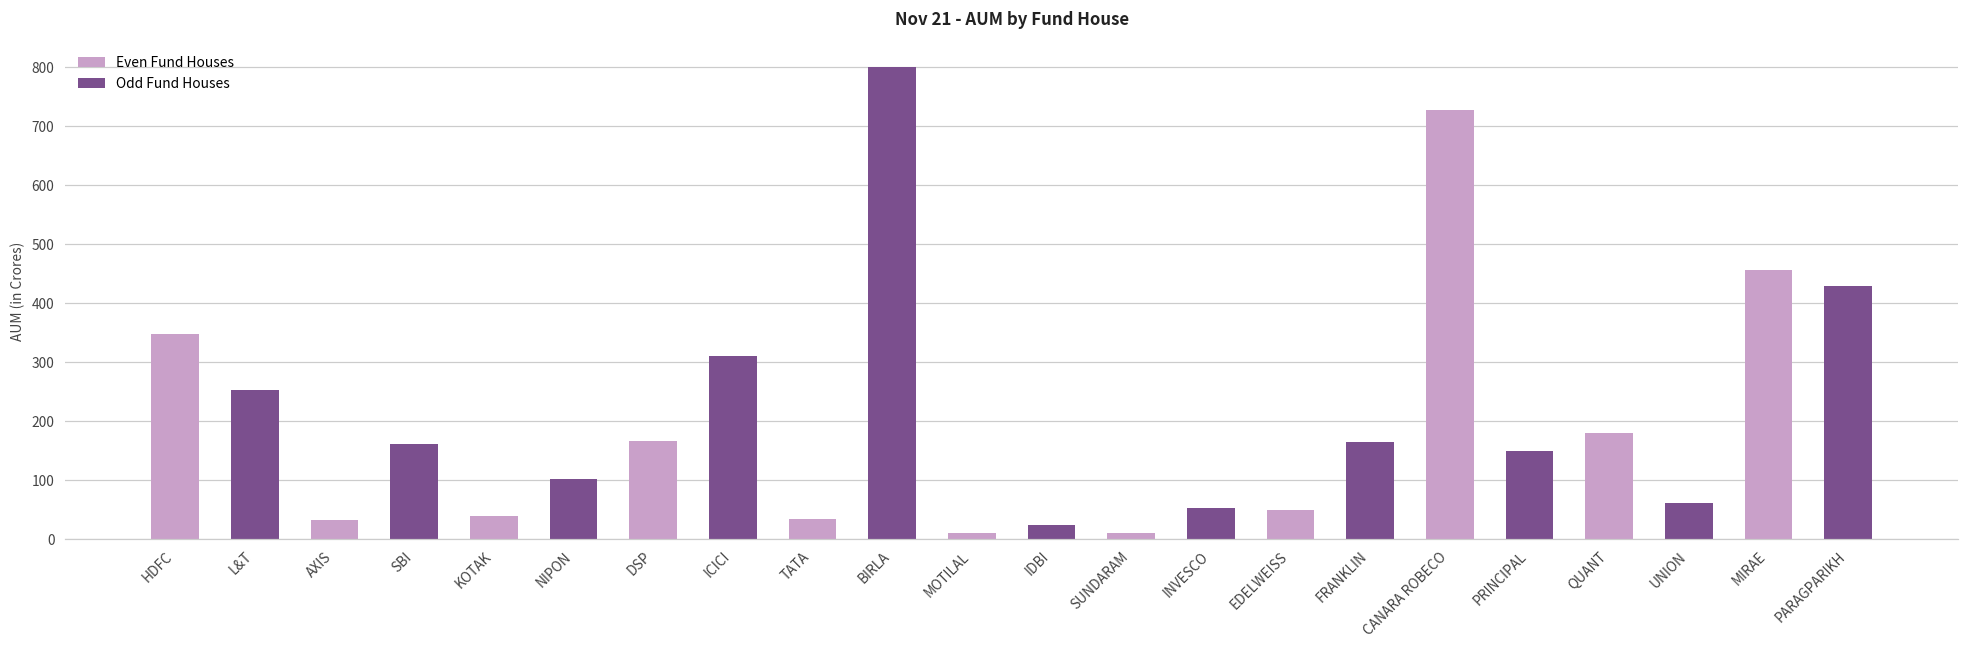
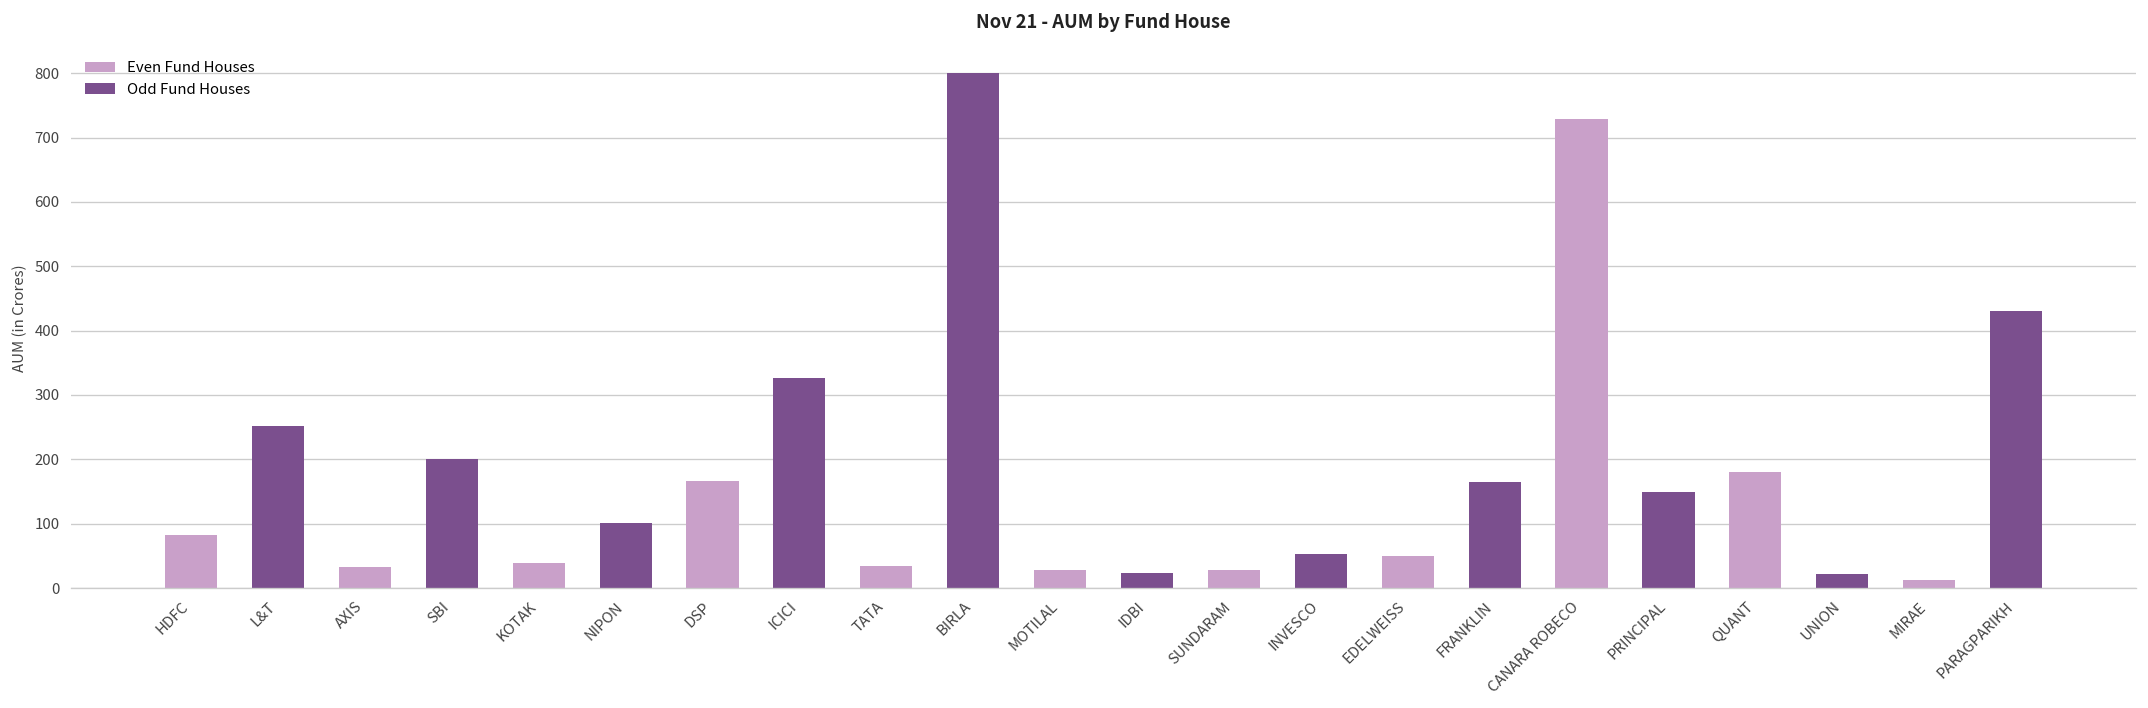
HDFC: 350 -> 80
SBI: 160 -> 200
ICICI: 310 -> 330
MOTILAL: 10 -> 30
SUNDARAM: 10 -> 30
UNION: 60 -> 20
MIRAE: 460 -> 10
